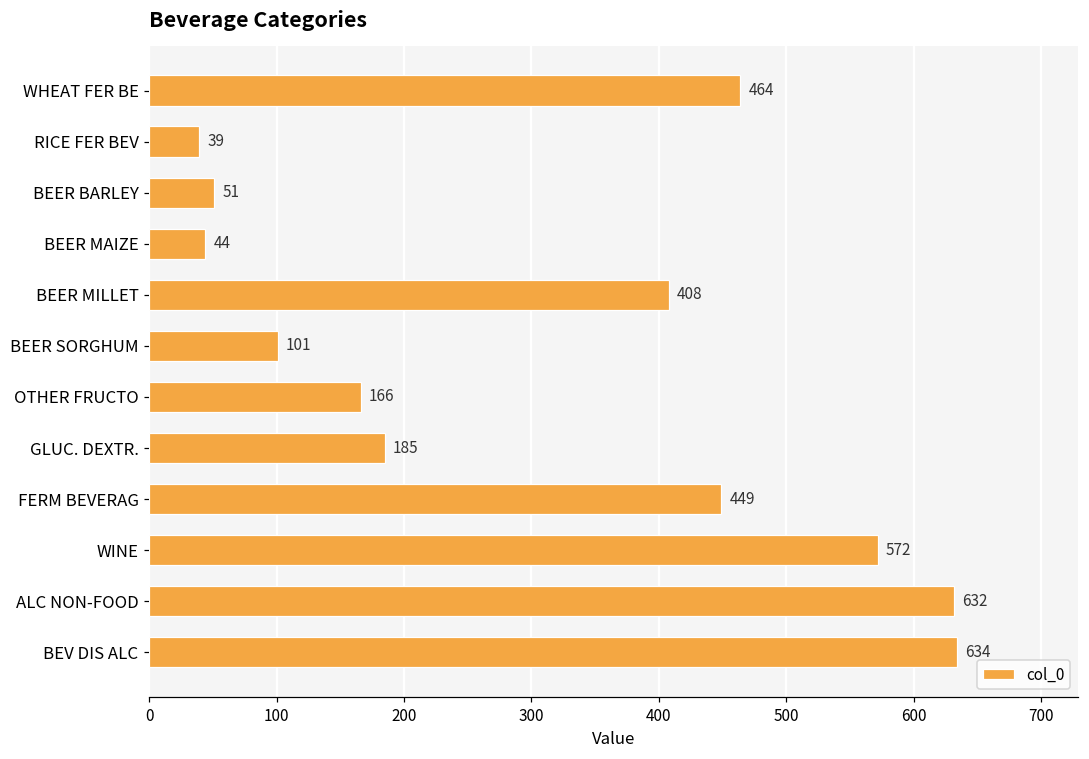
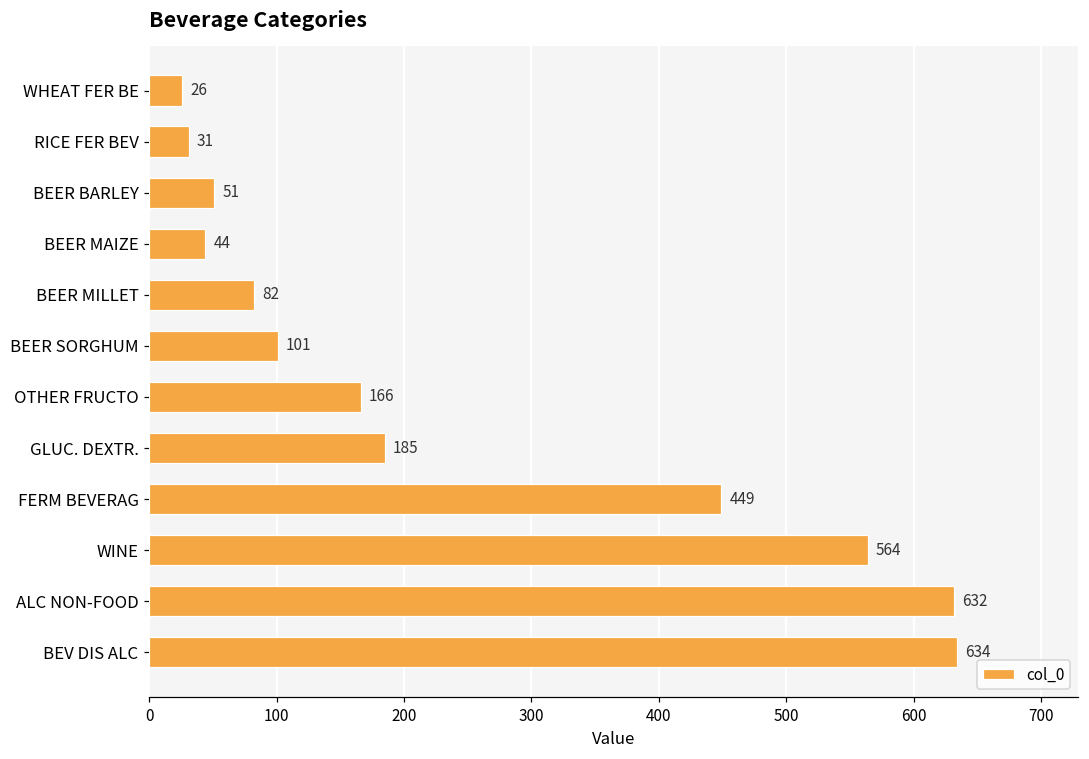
WHEAT FER BE: 464 -> 26
RICE FER BEV: 39 -> 31
BEER MILLET: 408 -> 82
WINE: 572 -> 564
